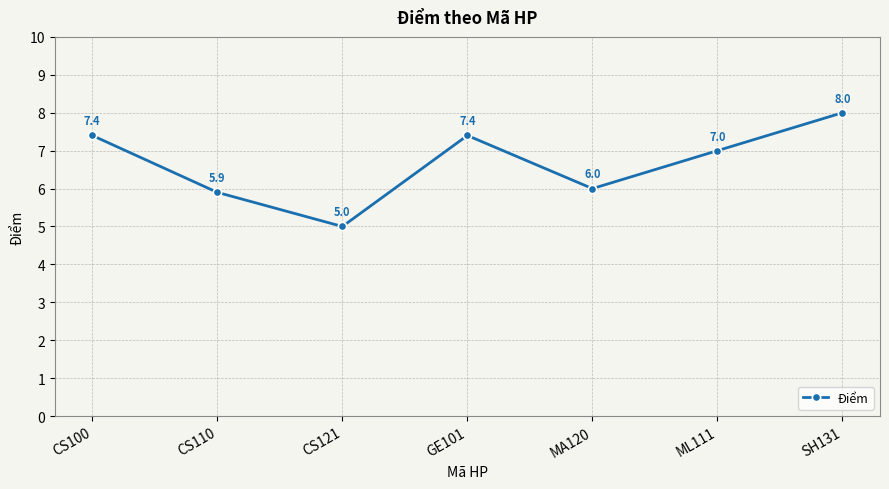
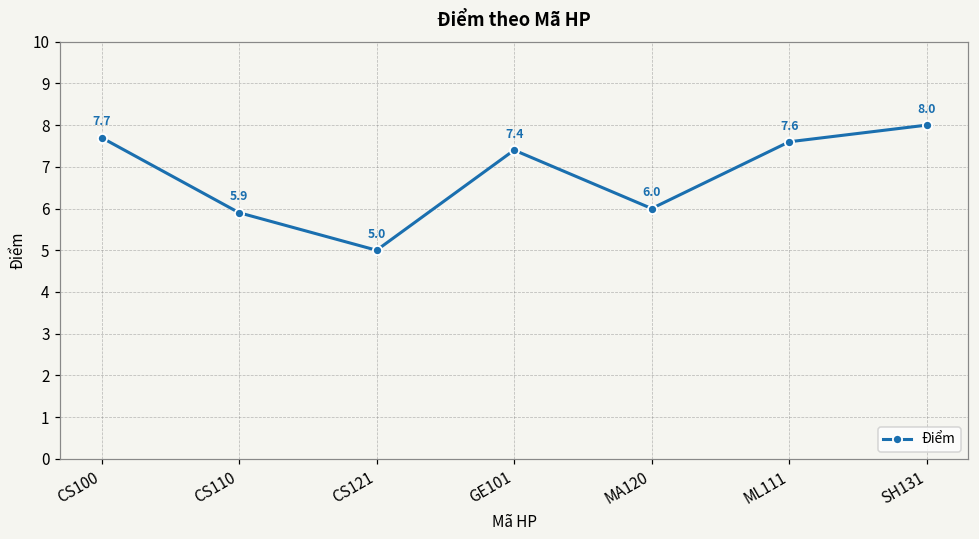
CS100: 7.4 -> 7.7
ML111: 7.0 -> 7.6
